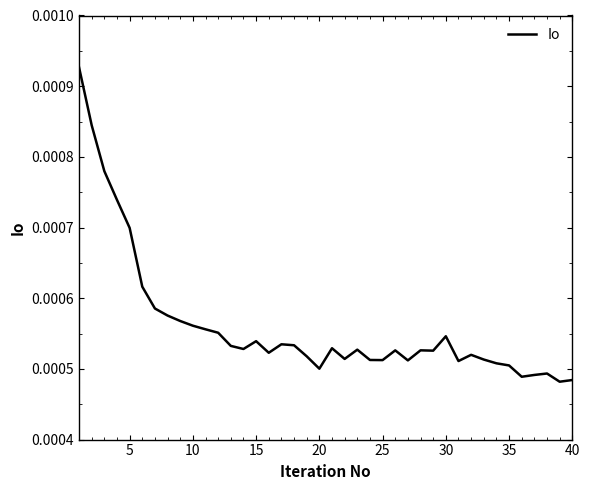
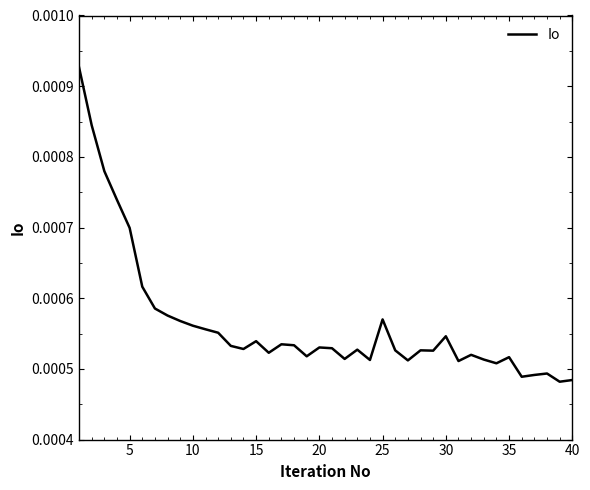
20: 0.00050 -> 0.00053
25: 0.00051 -> 0.00057
35: 0.00050 -> 0.00052
